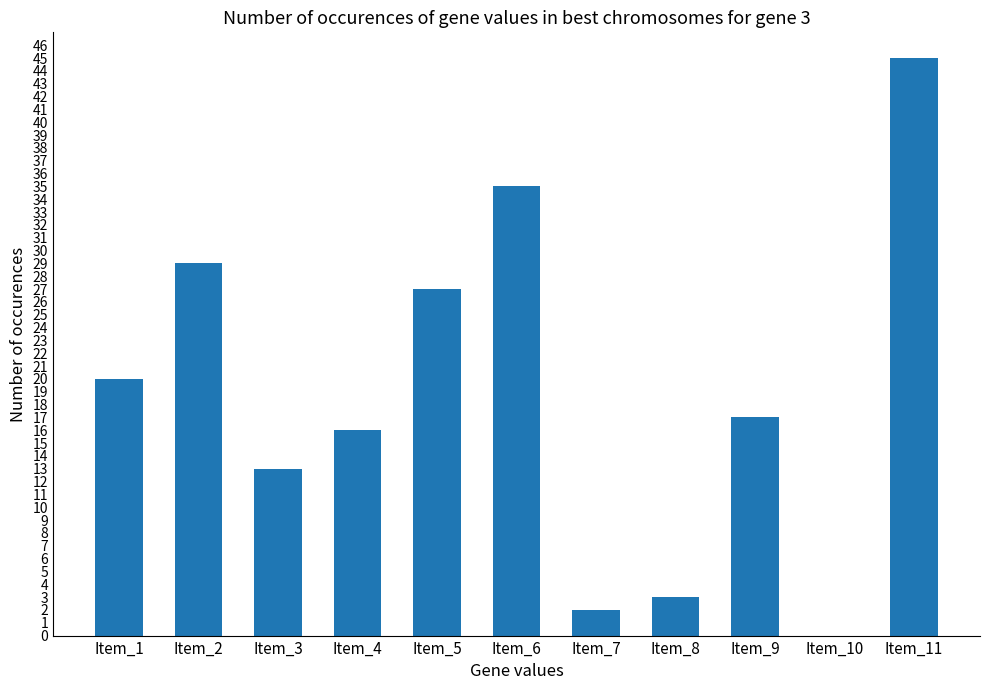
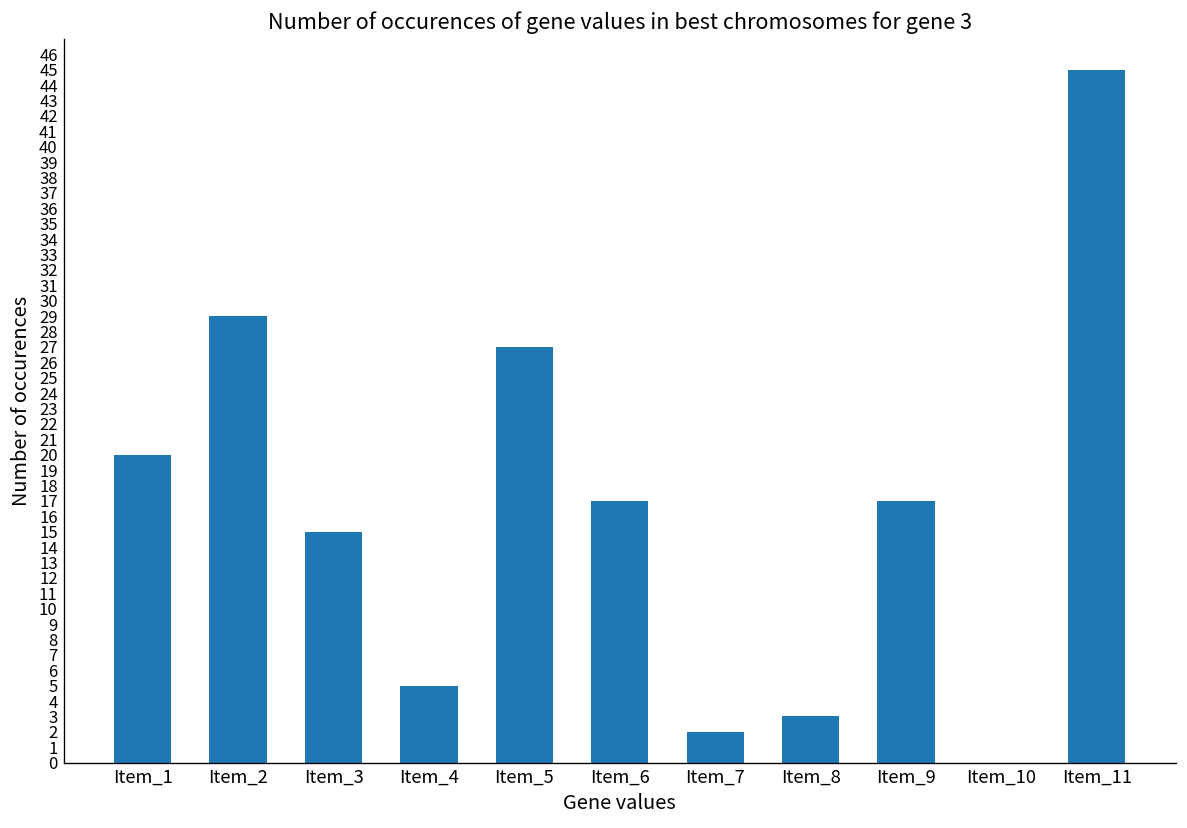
Item_3: 13 -> 15
Item_4: 16 -> 5
Item_6: 35 -> 17
